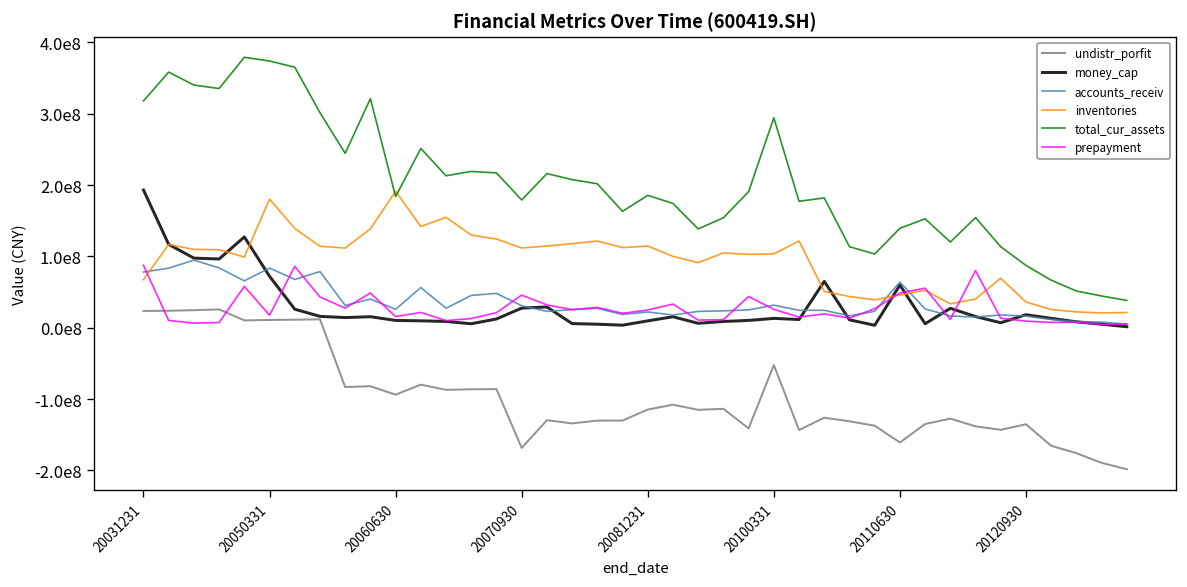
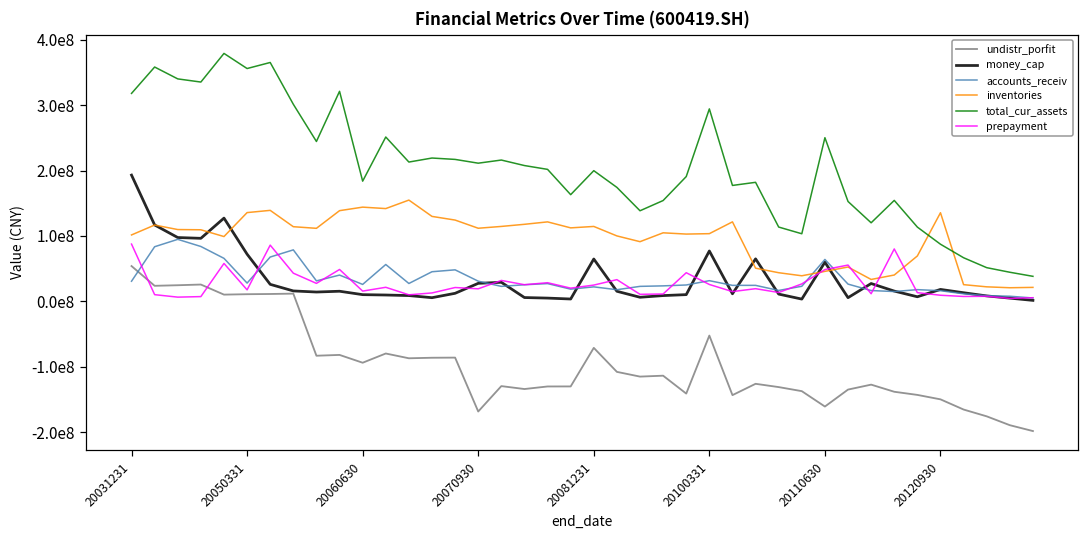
undistr_porfit, 20031231: 20000000 -> 50000000
accounts_receiv, 20031231: 80000000 -> 30000000
inventories, 20031231: 70000000 -> 100000000
accounts_receiv, 20050331: 80000000 -> 30000000
inventories, 20050331: 180000000 -> 140000000
total_cur_assets, 20050331: 370000000 -> 360000000
inventories, 20060630: 190000000 -> 140000000
total_cur_assets, 20070930: 180000000 -> 210000000
prepayment, 20070930: 50000000 -> 20000000
undistr_porfit, 20081231: -110000000 -> -70000000
money_cap, 20081231: 10000000 -> 60000000
total_cur_assets, 20081231: 190000000 -> 200000000
money_cap, 20100331: 10000000 -> 80000000
total_cur_assets, 20110630: 140000000 -> 250000000
undistr_porfit, 20120930: -140000000 -> -150000000
inventories, 20120930: 40000000 -> 140000000
